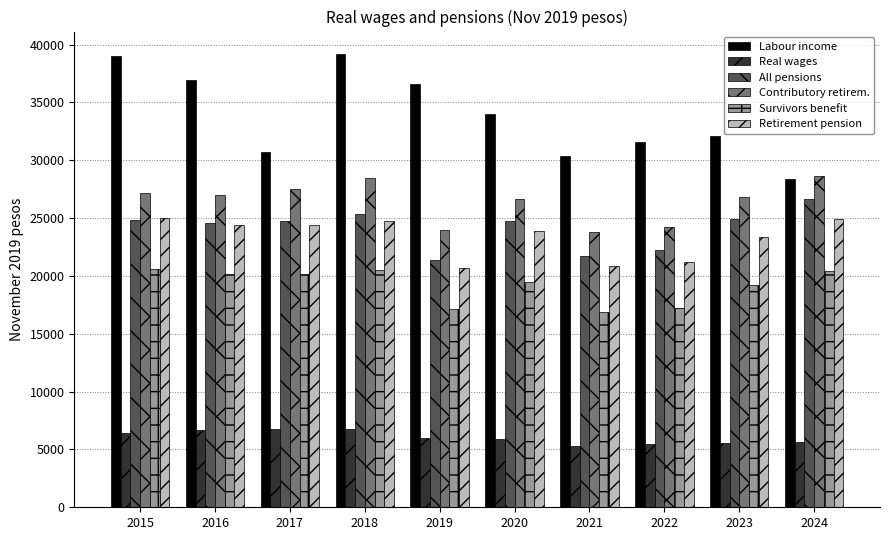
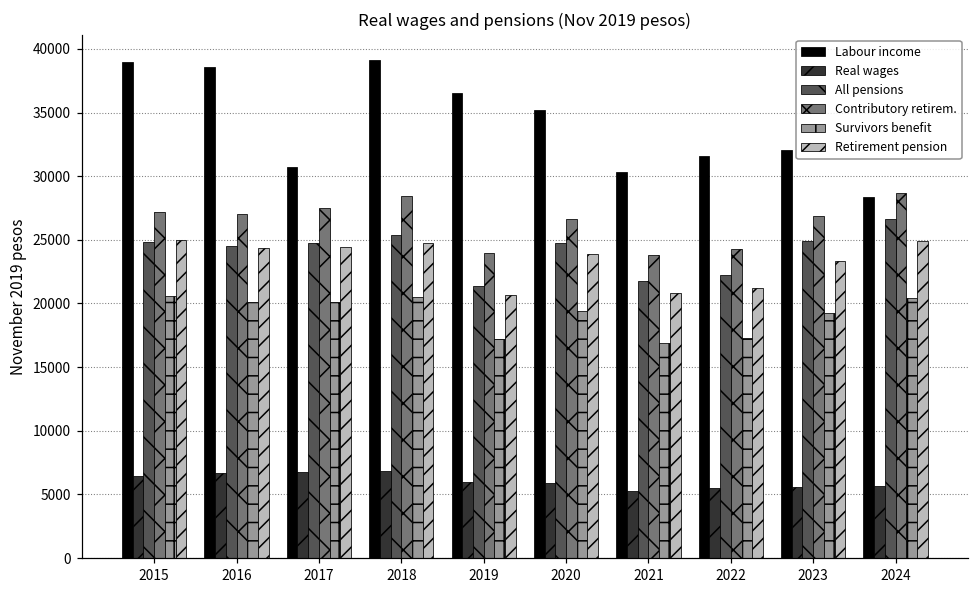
Labour income, 2016: 36900 -> 38600
Labour income, 2020: 34000 -> 35200
